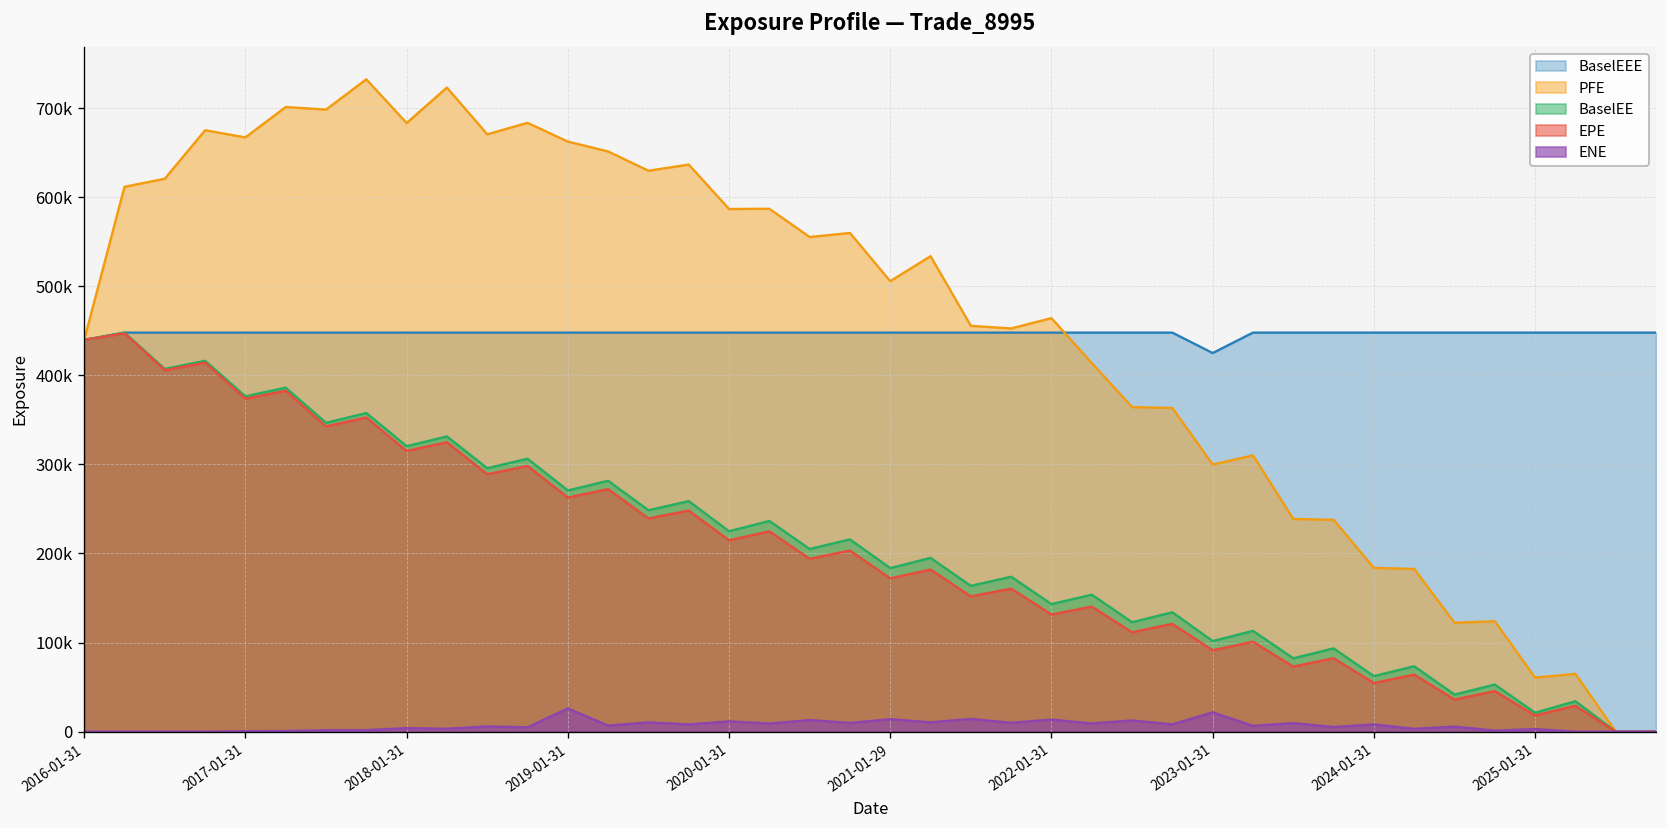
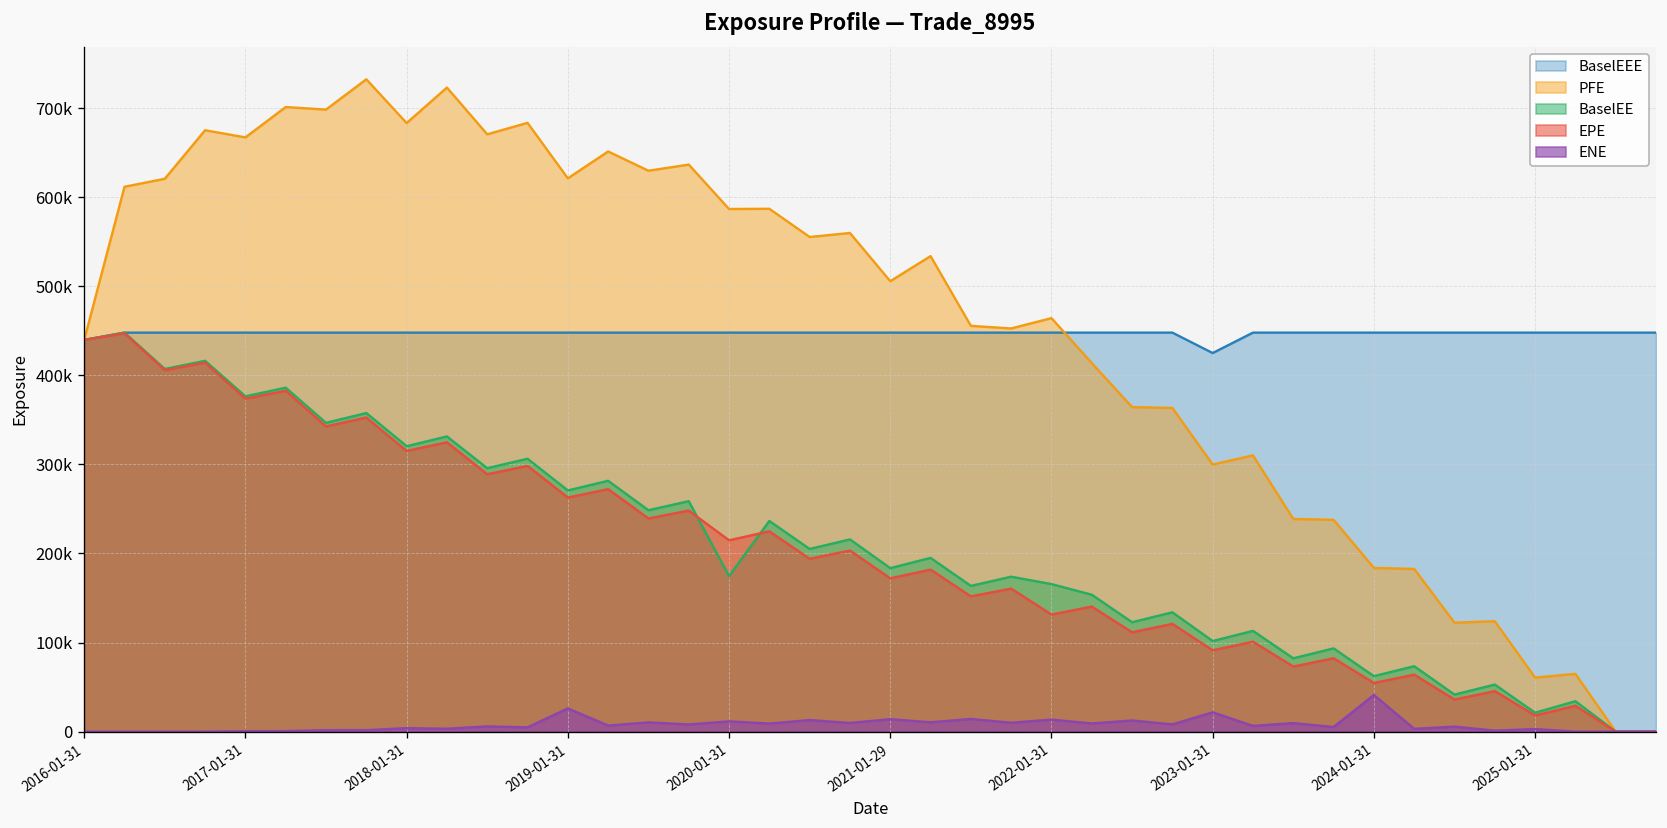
PFE, 2019-01-31: 660000 -> 620000
BaselEE, 2020-01-31: 220000 -> 170000
BaselEE, 2022-01-31: 140000 -> 170000
ENE, 2024-01-31: 10000 -> 40000
